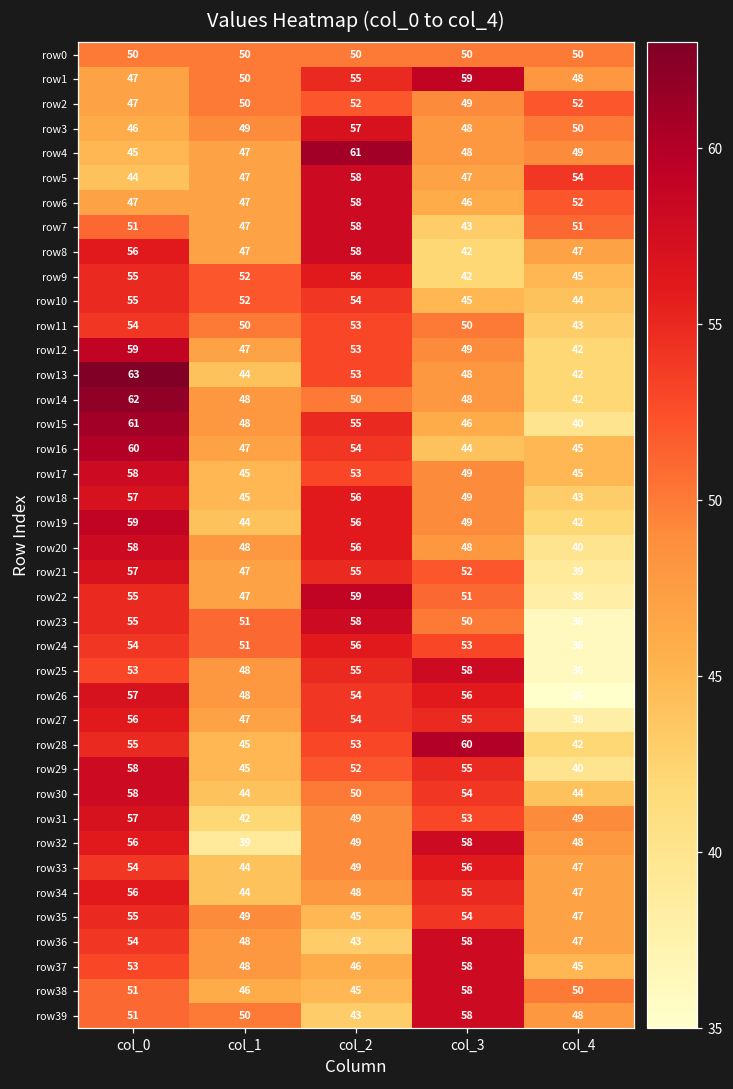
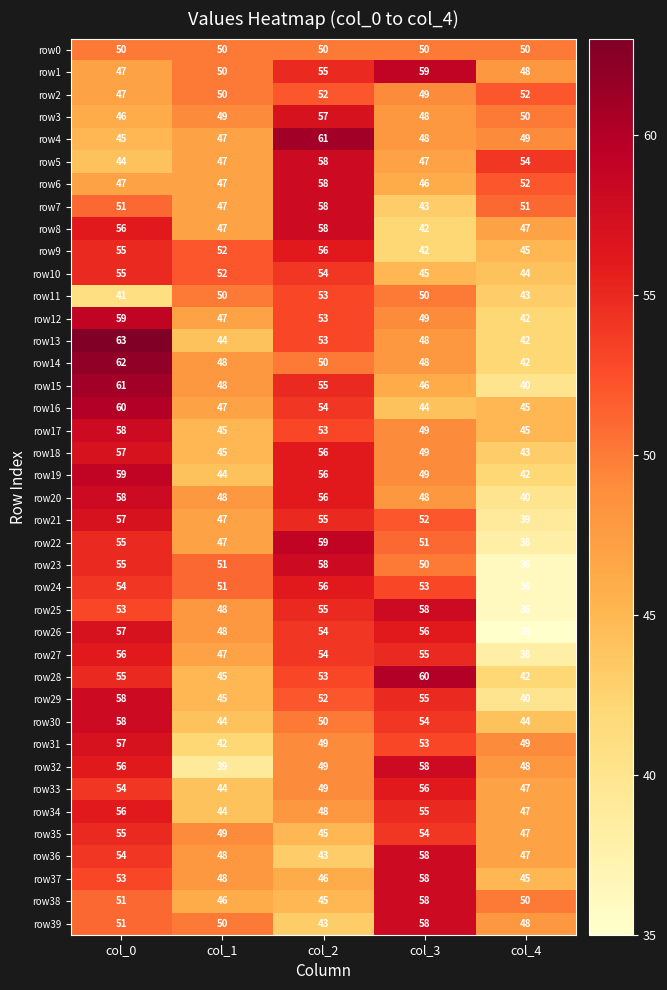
row11, col_0: 54 -> 41
